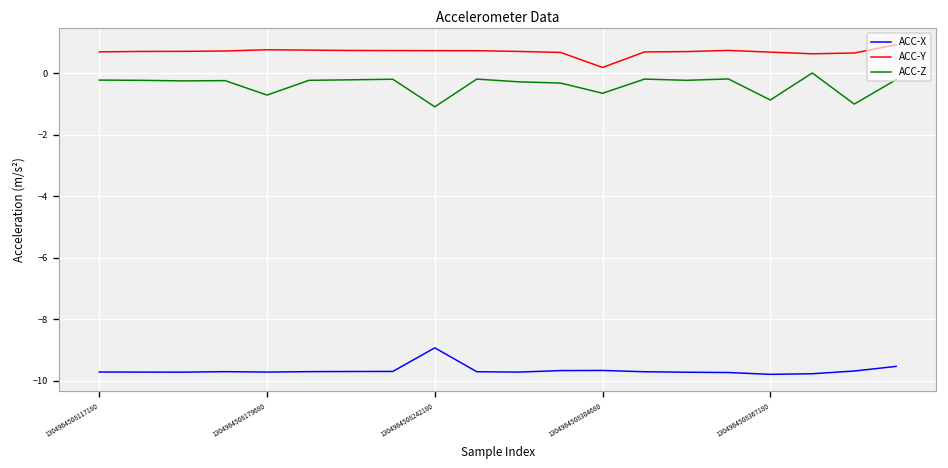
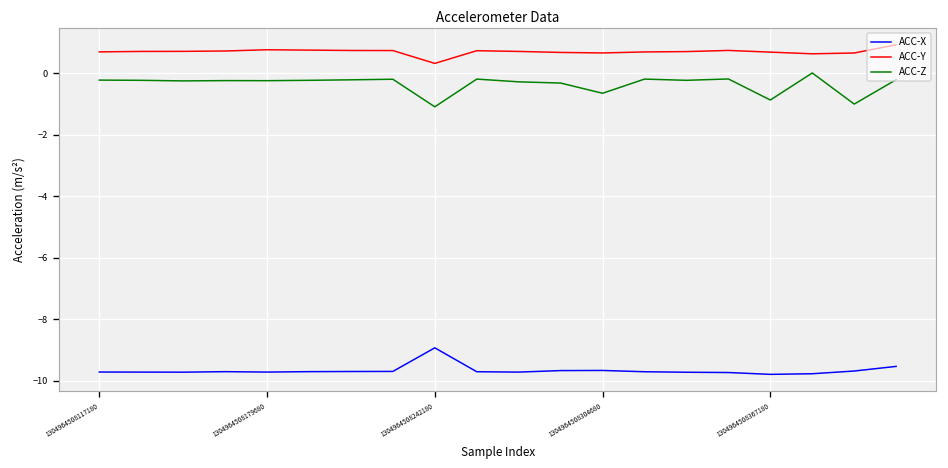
ACC-Z, 1304964508179680: -0.7 -> -0.2
ACC-Y, 1304964508242180: 0.7 -> 0.3
ACC-Y, 1304964508304680: 0.2 -> 0.7
